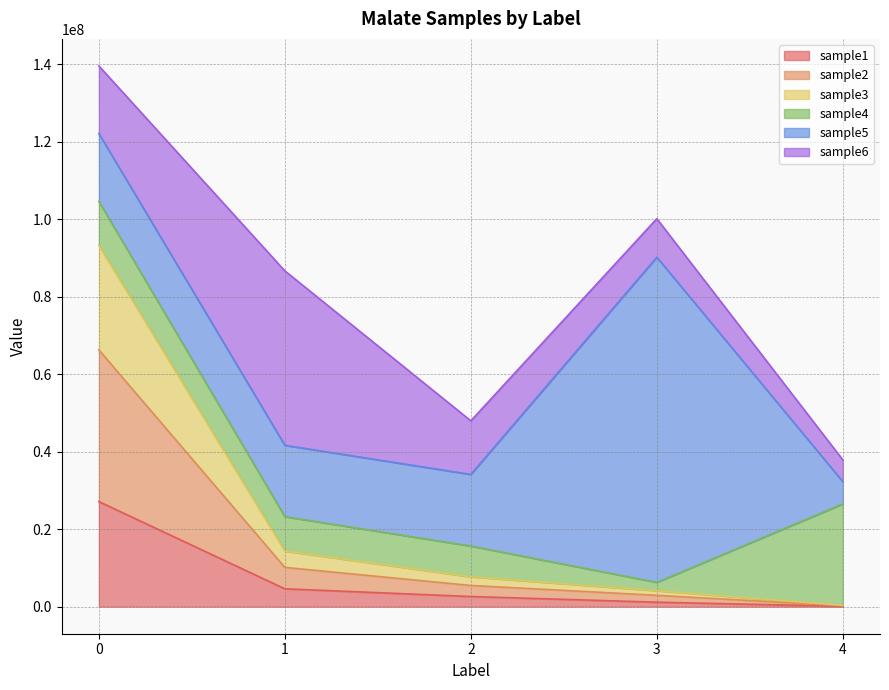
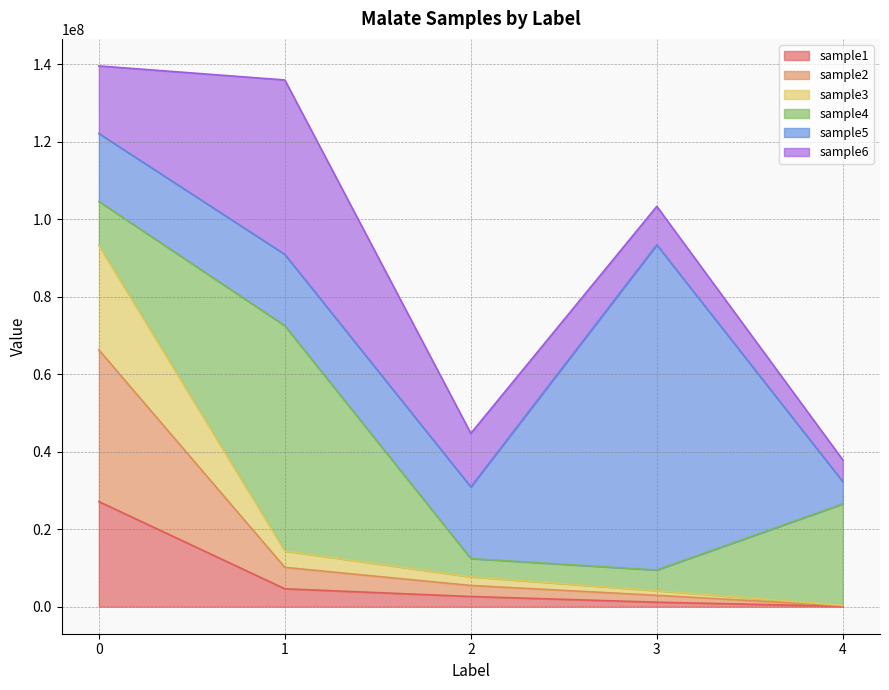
sample4, 1: 9000000 -> 58000000
sample4, 2: 8000000 -> 5000000
sample4, 3: 2000000 -> 5000000
